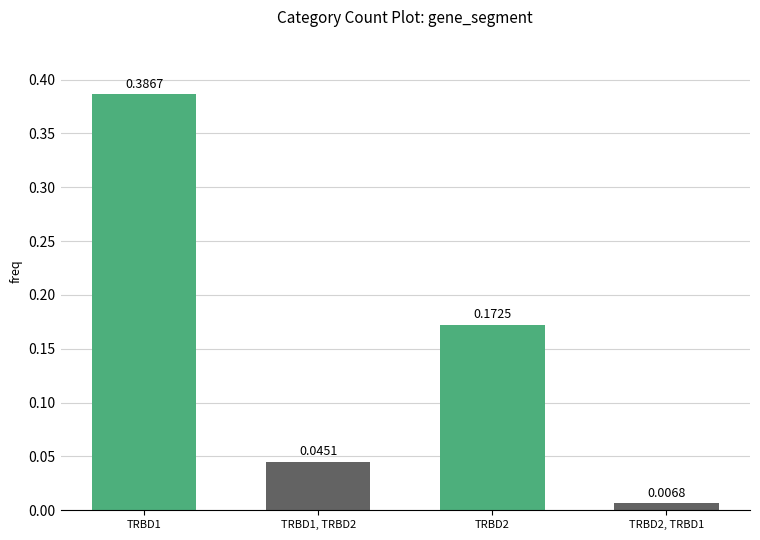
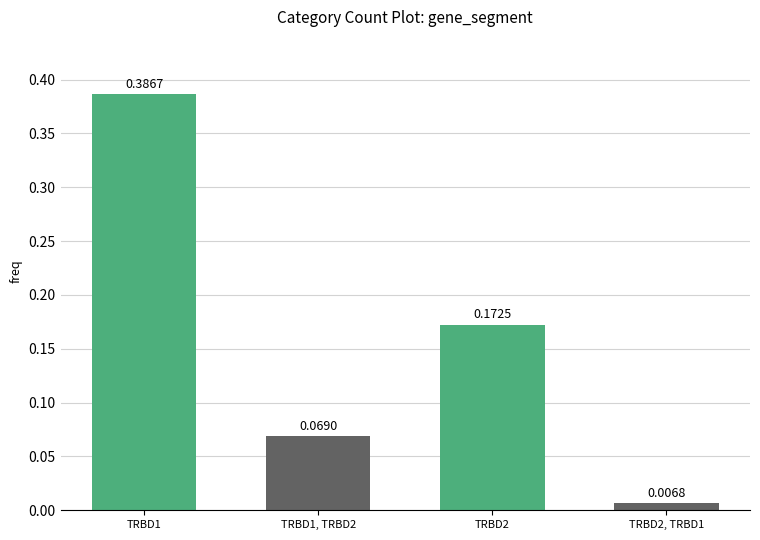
TRBD1, TRBD2: 0.0451 -> 0.0690
